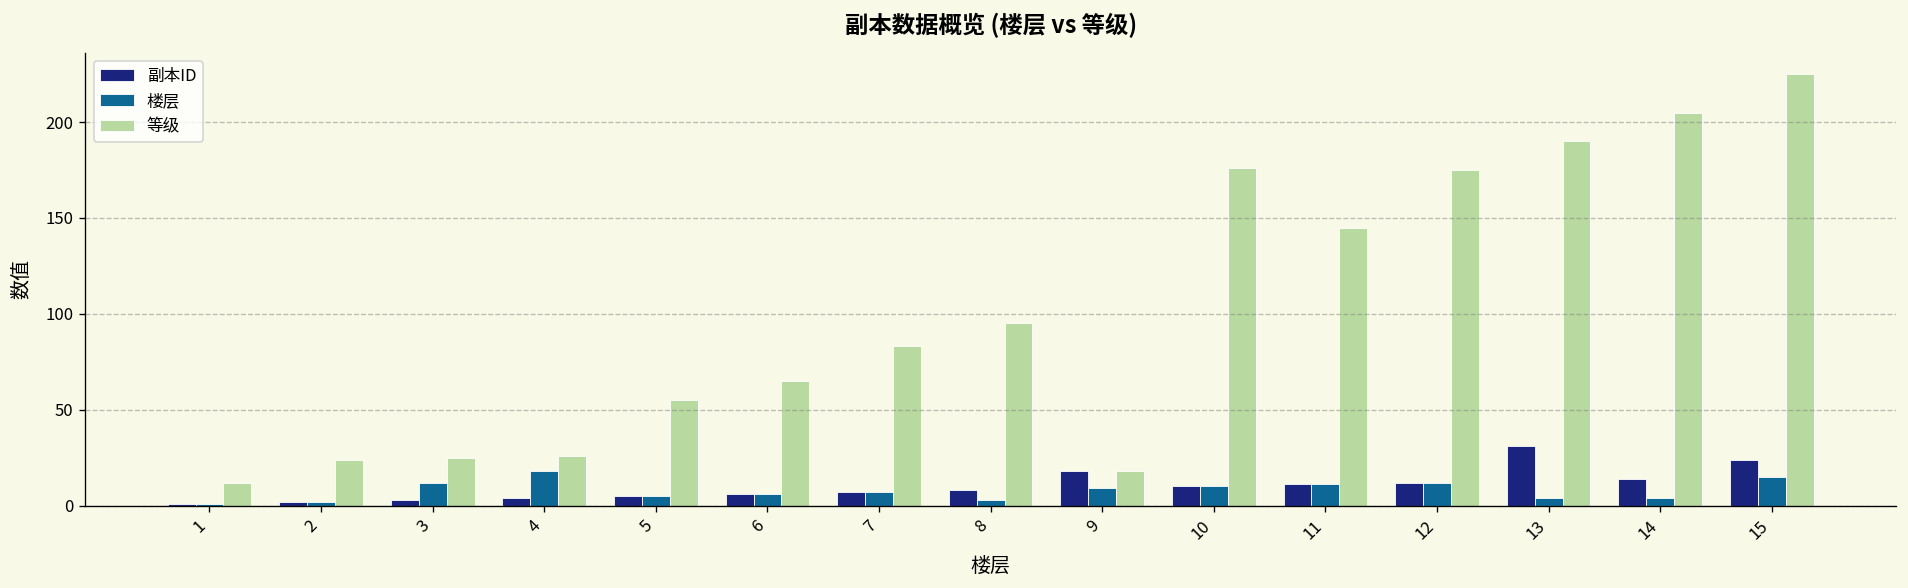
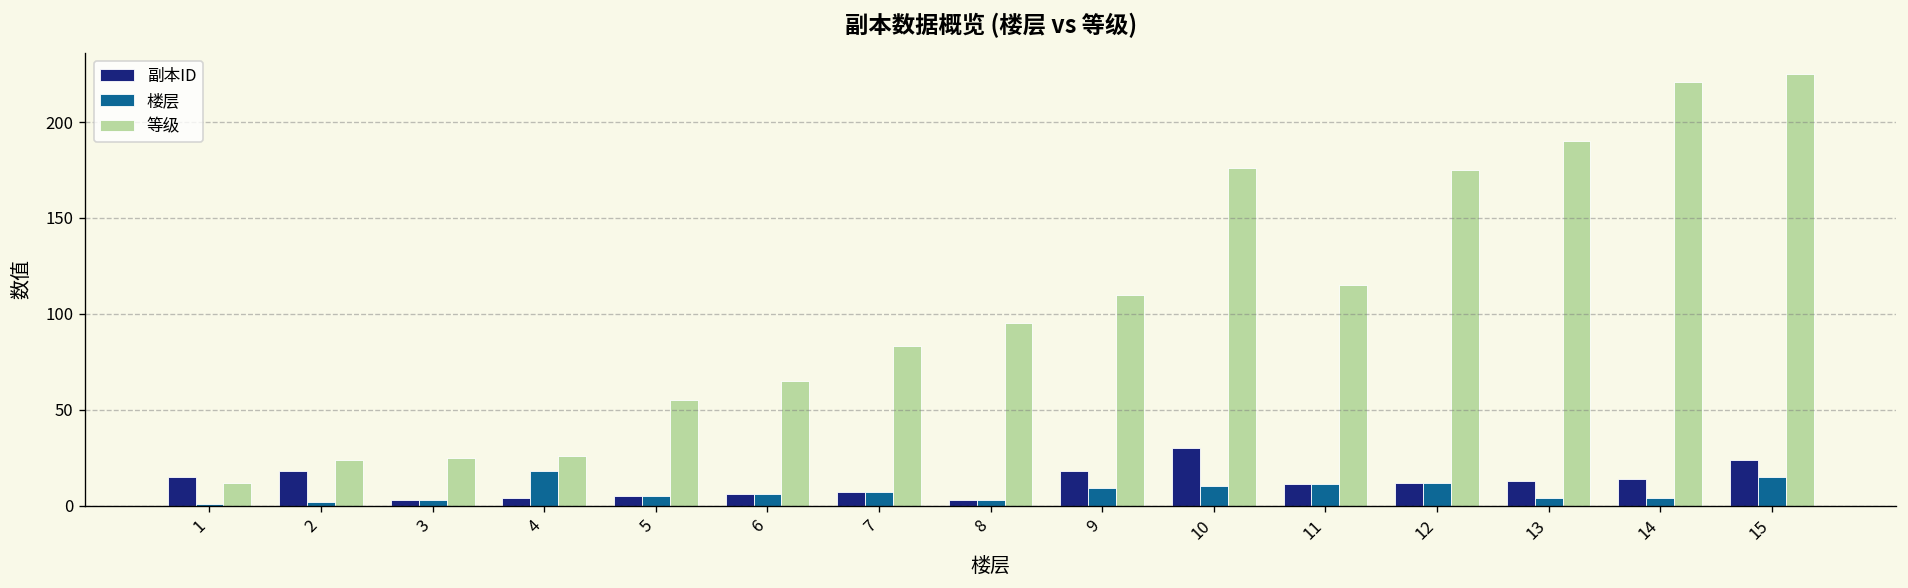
副本ID, 1: 1 -> 15
副本ID, 2: 2 -> 18
楼层, 3: 12 -> 3
副本ID, 8: 8 -> 3
等级, 9: 18 -> 110
副本ID, 10: 10 -> 30
等级, 11: 145 -> 115
副本ID, 13: 31 -> 13
等级, 14: 205 -> 221
